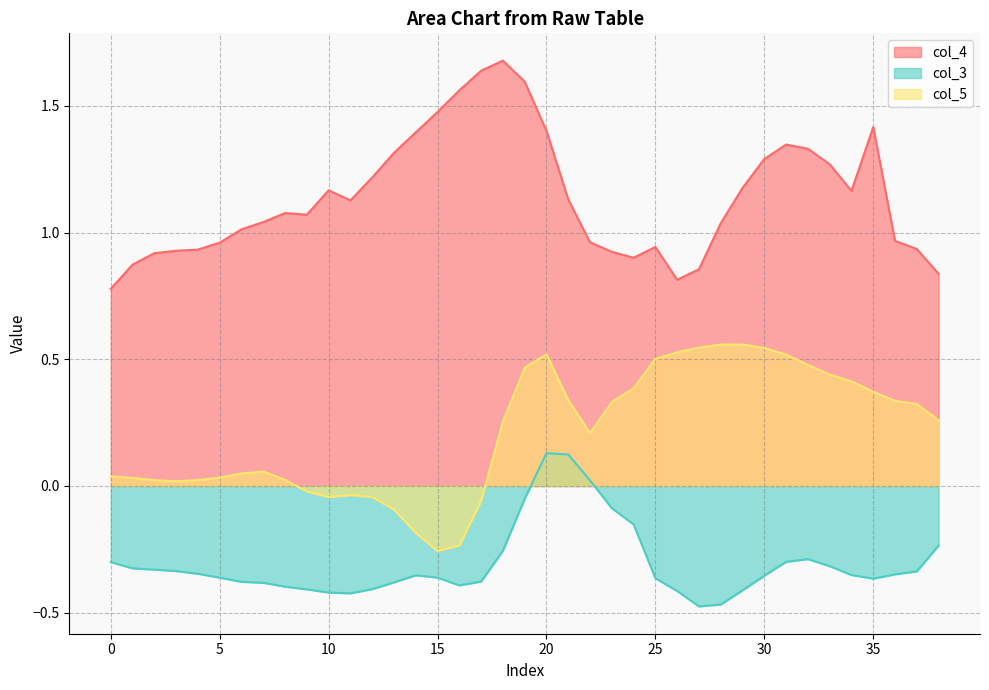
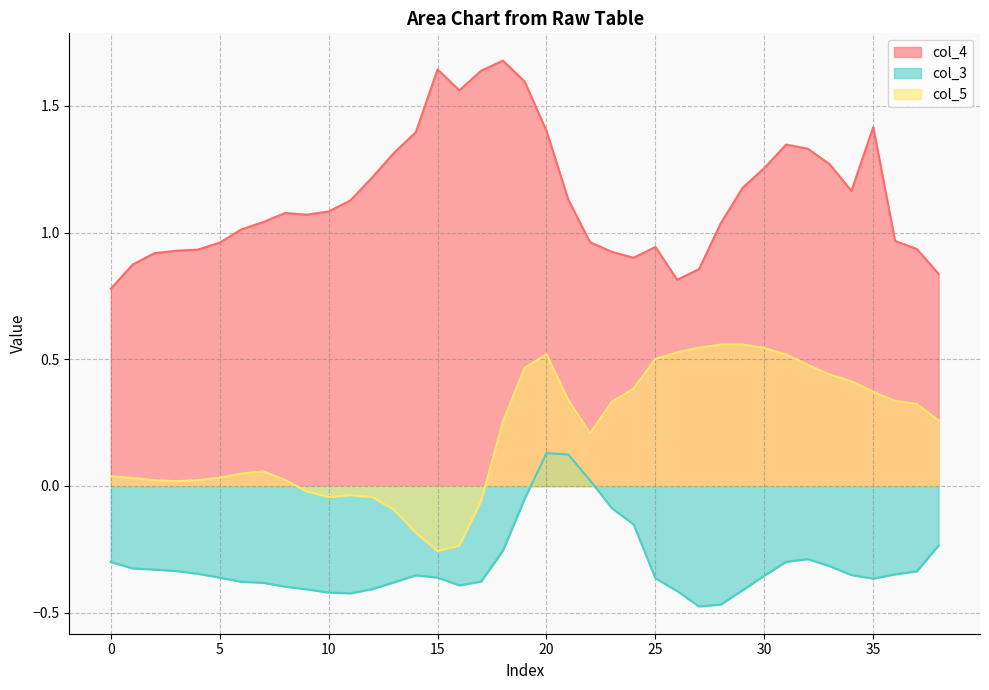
col_4, 10: 1.17 -> 1.08
col_4, 15: 1.48 -> 1.64
col_4, 30: 1.29 -> 1.25
